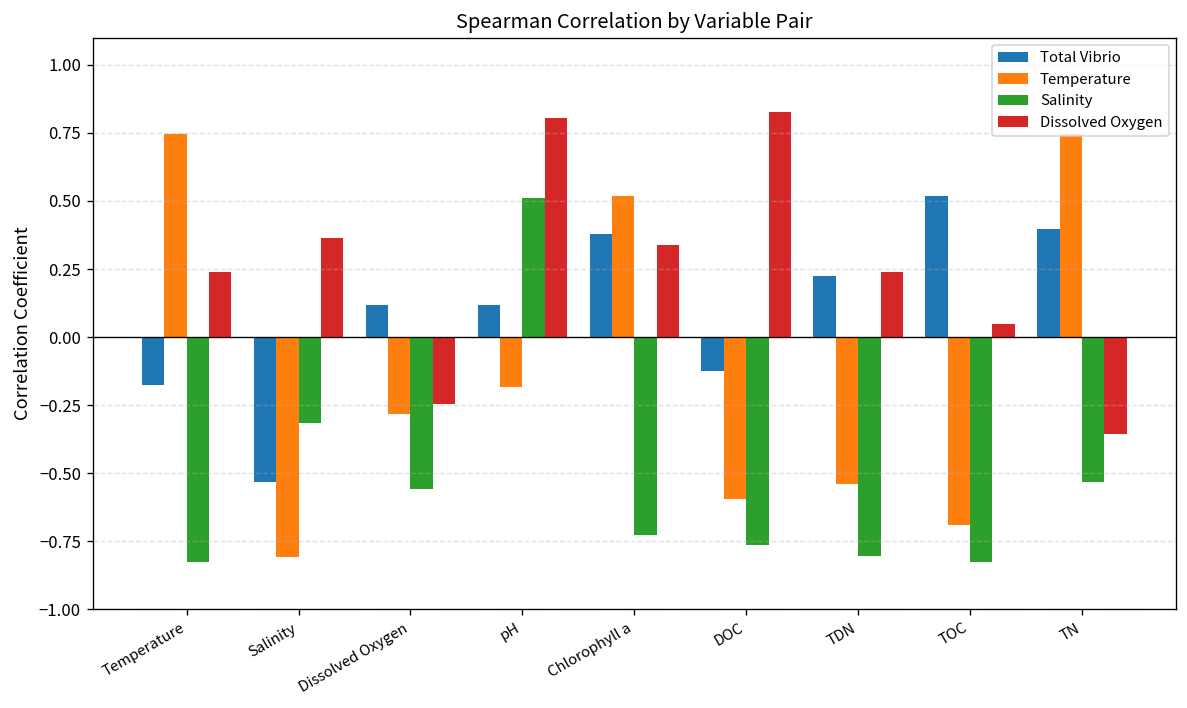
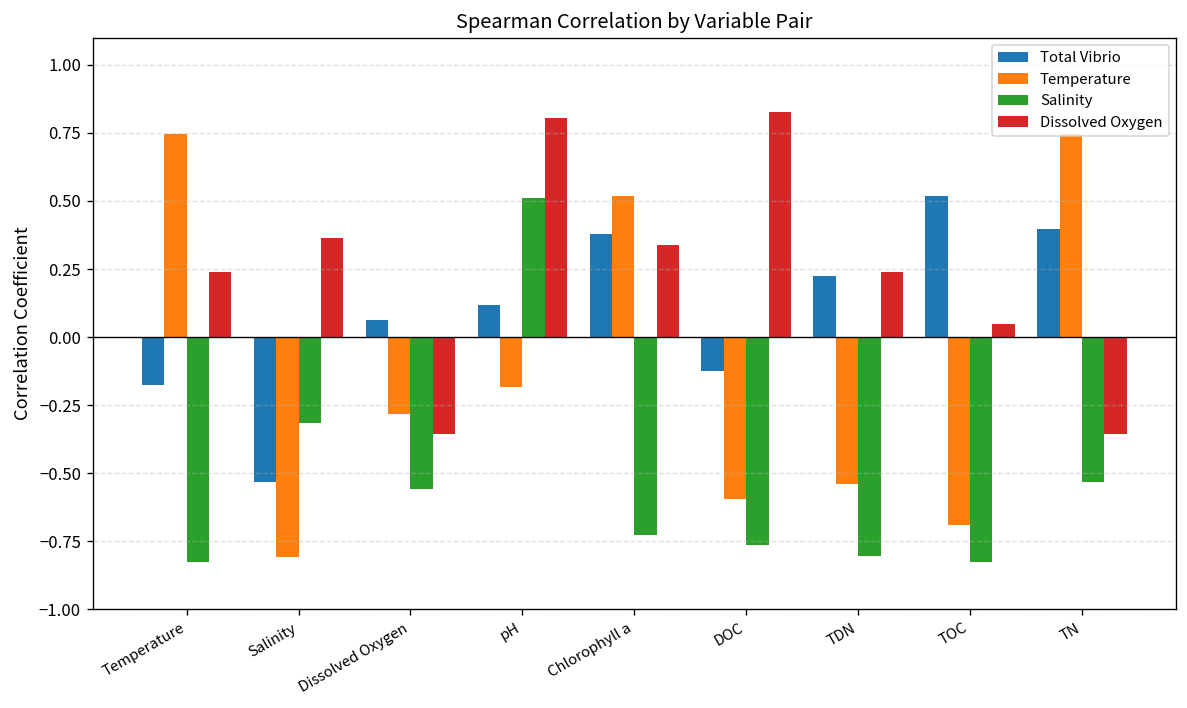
Total Vibrio, Dissolved Oxygen: 0.12 -> 0.06
Dissolved Oxygen, Dissolved Oxygen: -0.25 -> -0.36
